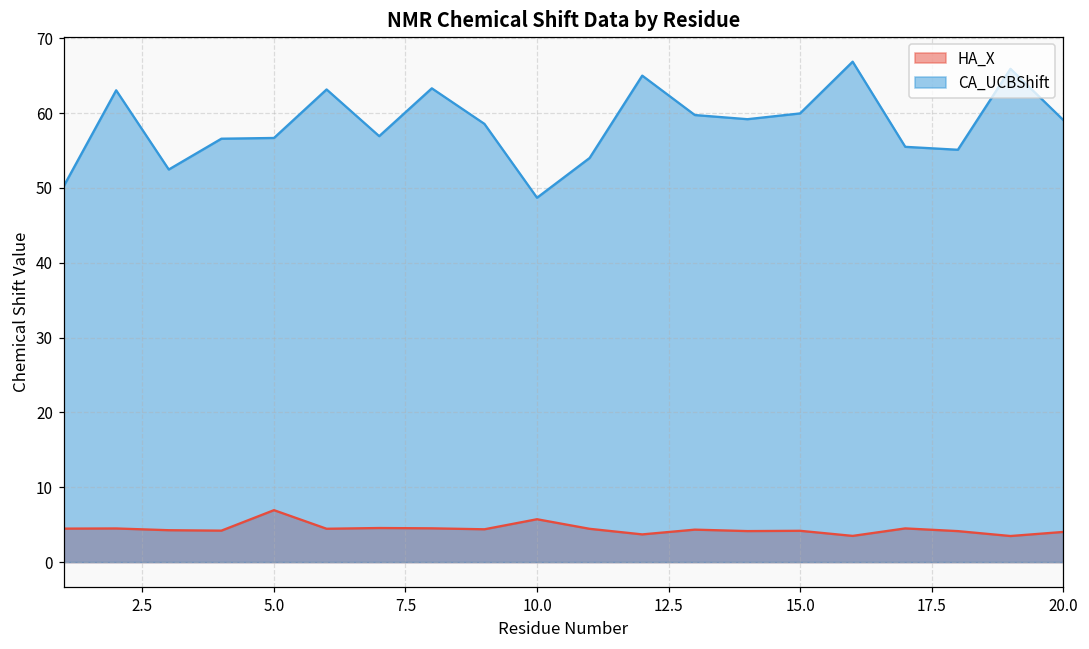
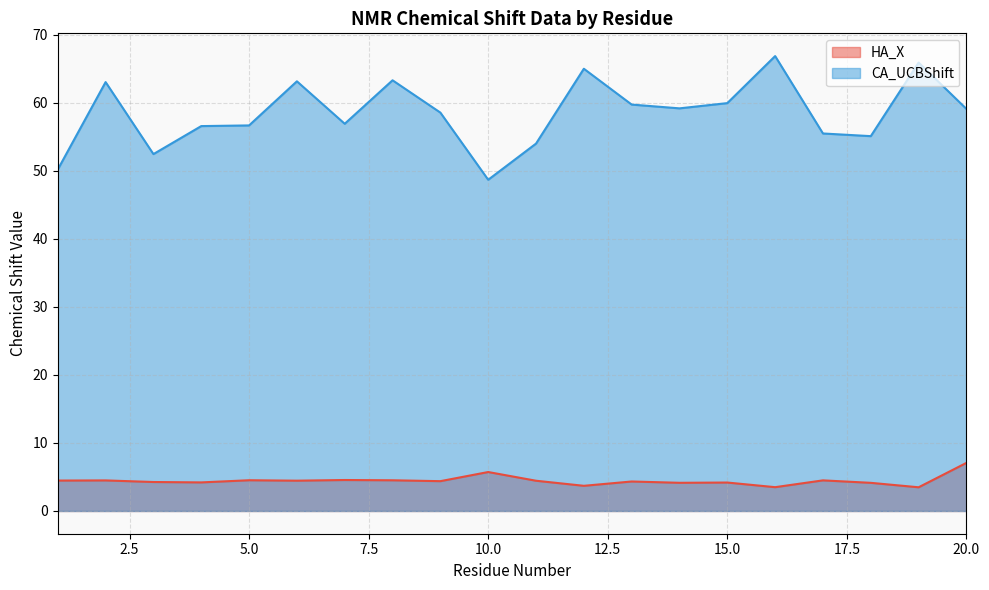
HA_X, 5.0: 7 -> 5
HA_X, 20.0: 4 -> 7
